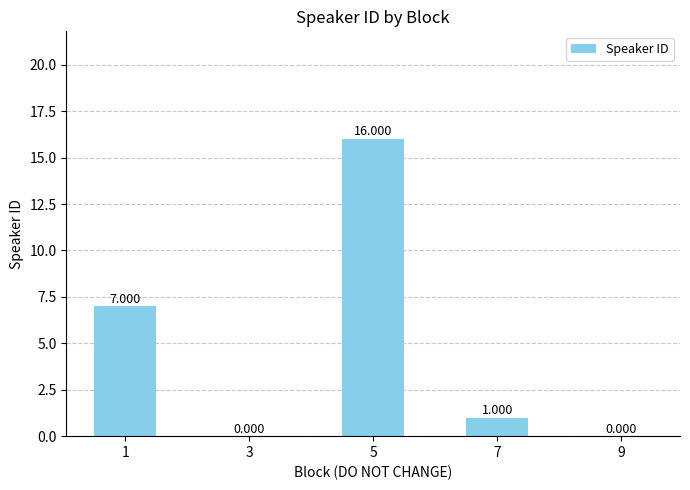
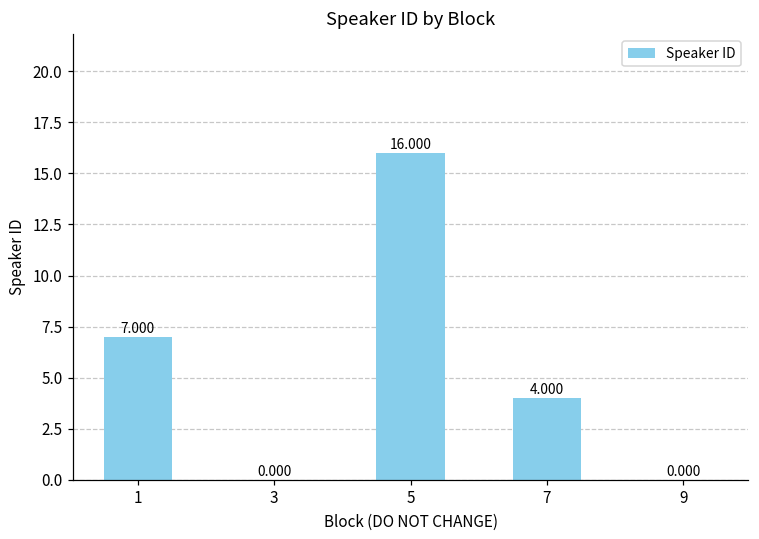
7: 1.000 -> 4.000
